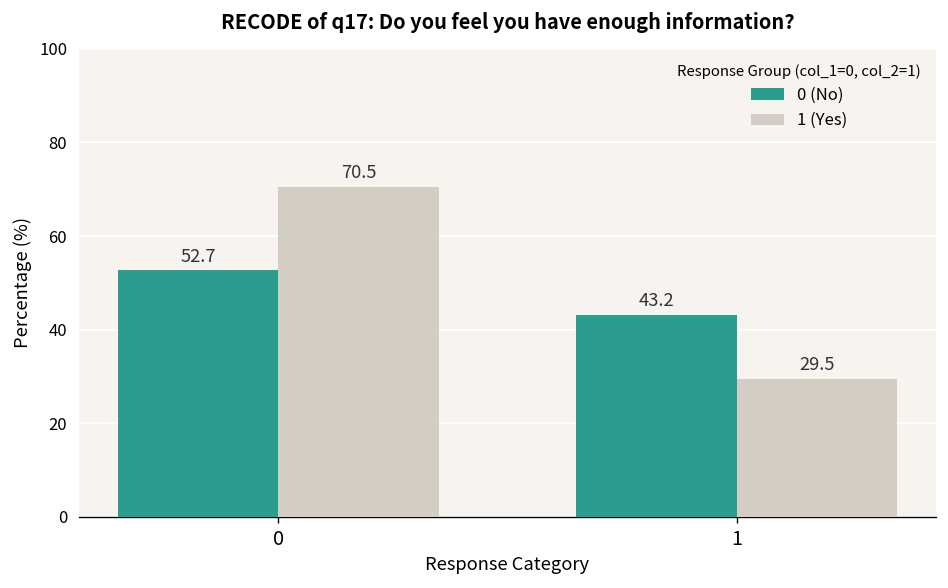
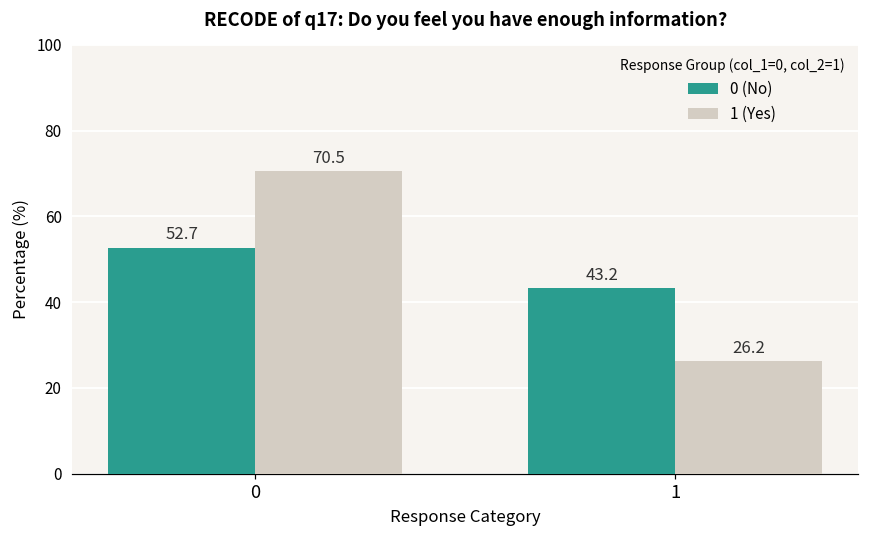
1 (Yes), 1: 29.5 -> 26.2
